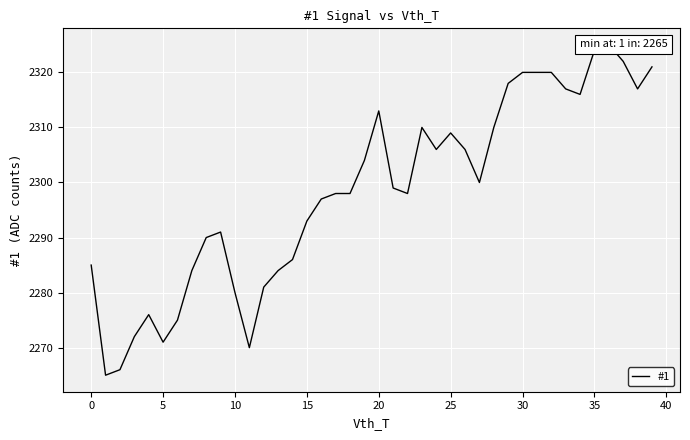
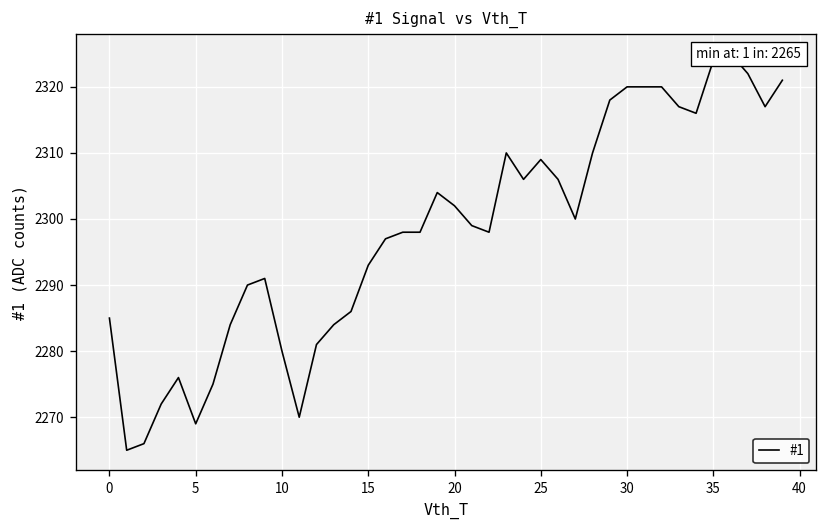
5: 2271 -> 2269
20: 2313 -> 2302
